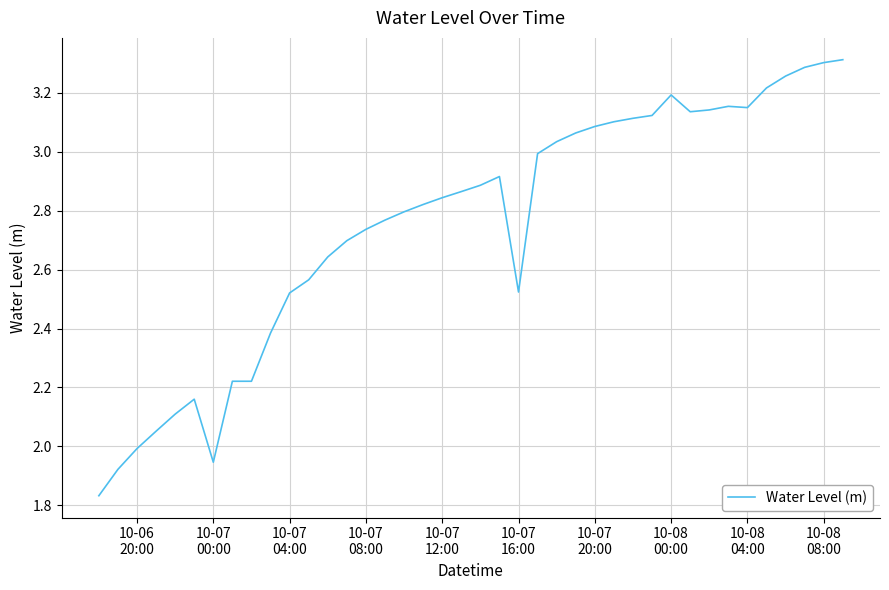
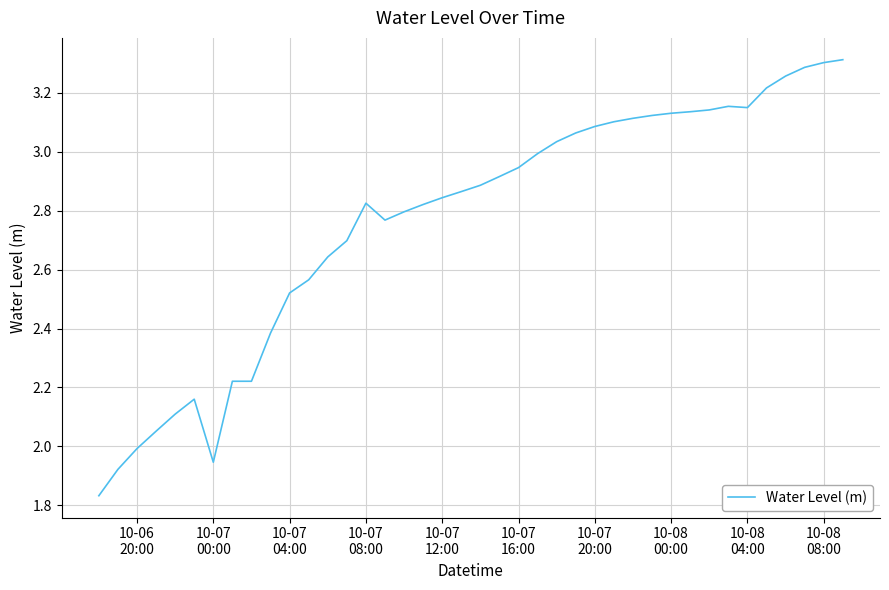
10-07 08:00: 2.74 -> 2.83
10-07 16:00: 2.52 -> 2.95
10-08 00:00: 3.19 -> 3.13
